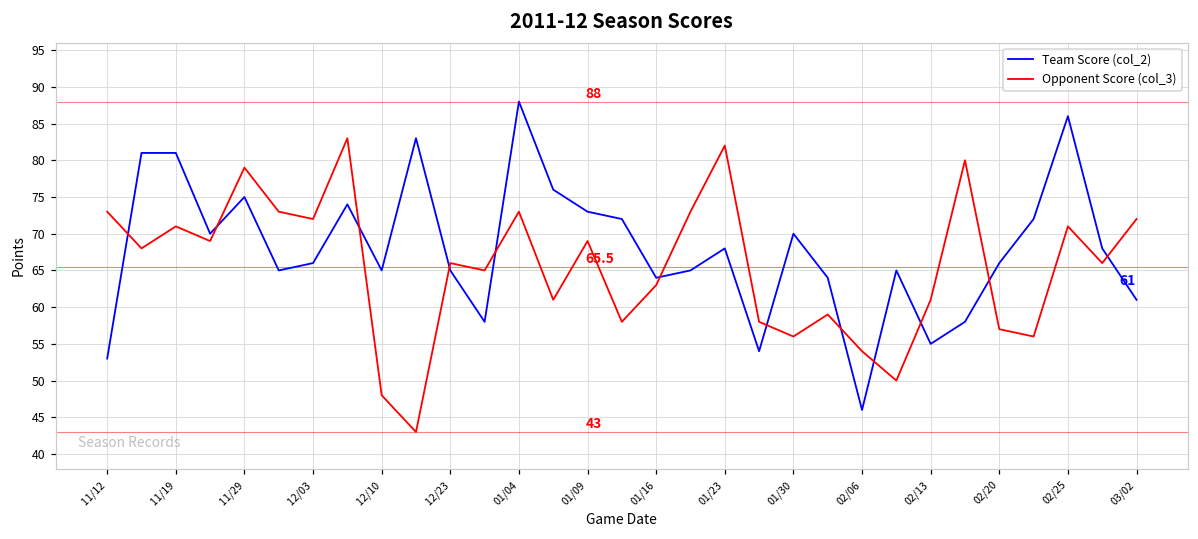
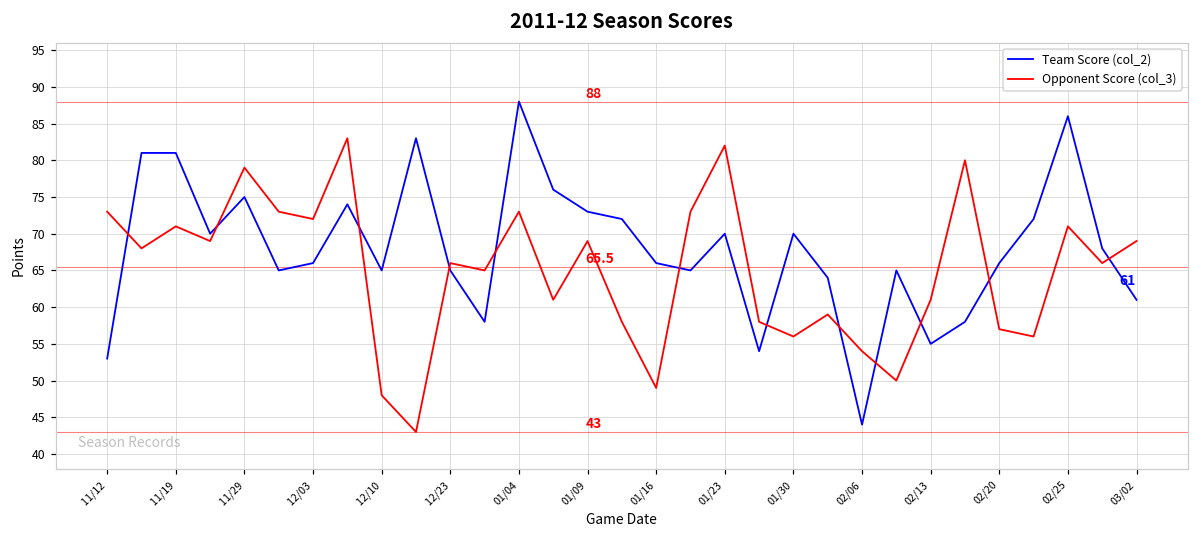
Team Score (col_2), 01/16: 64 -> 66
Opponent Score (col_3), 01/16: 63 -> 49
Team Score (col_2), 01/23: 68 -> 70
Team Score (col_2), 02/06: 46 -> 44
Opponent Score (col_3), 03/02: 72 -> 69
